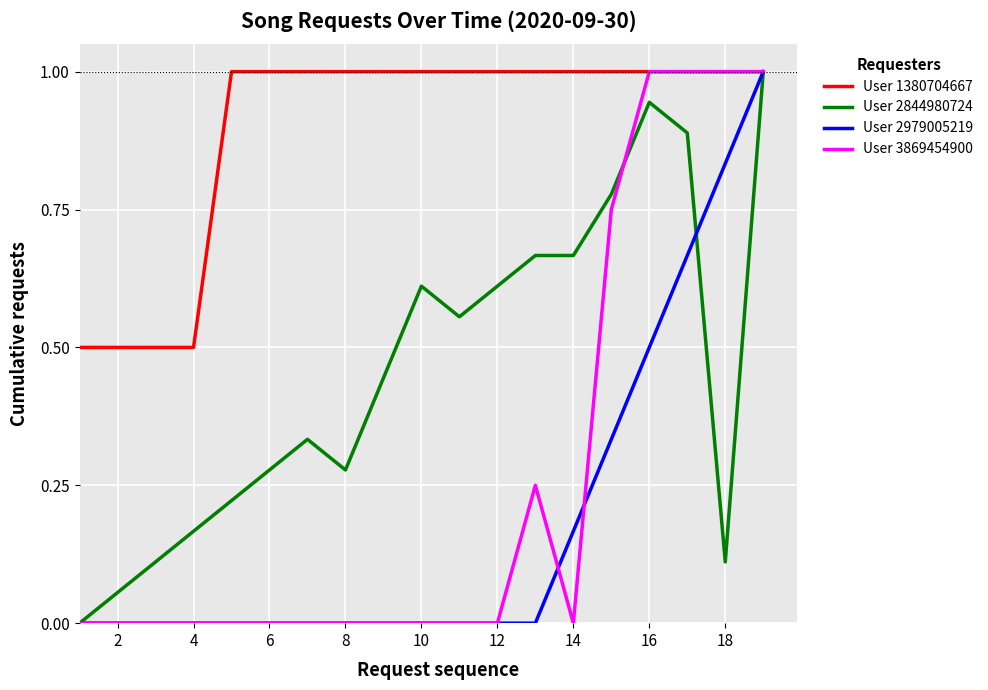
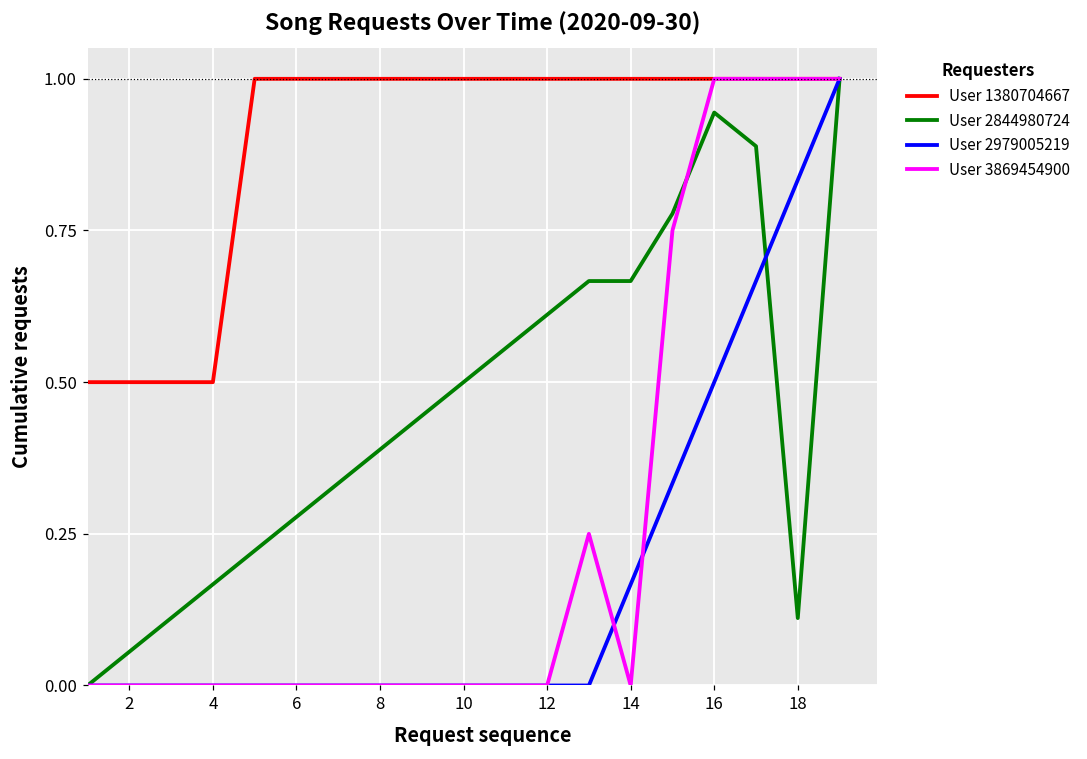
User 2844980724, 8: 0.28 -> 0.39
User 2844980724, 10: 0.61 -> 0.50
